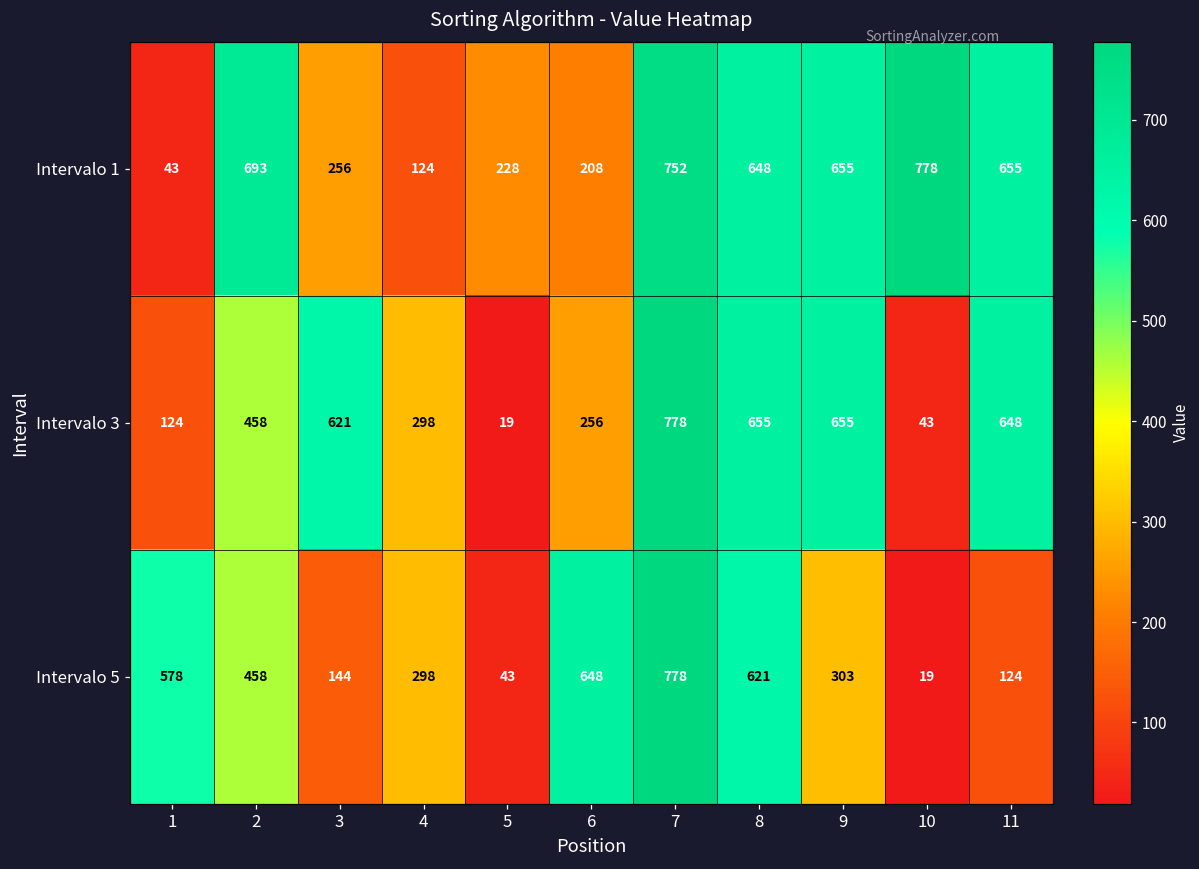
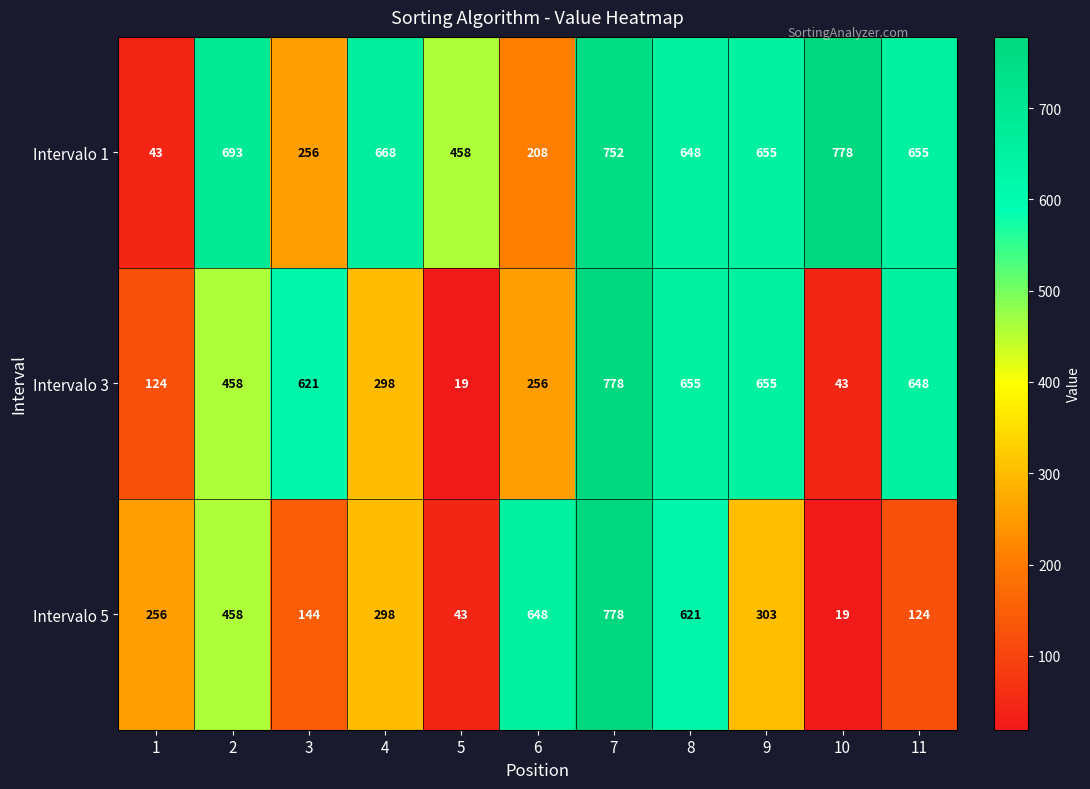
Intervalo 1, 4: 124 -> 668
Intervalo 1, 5: 228 -> 458
Intervalo 5, 1: 578 -> 256
